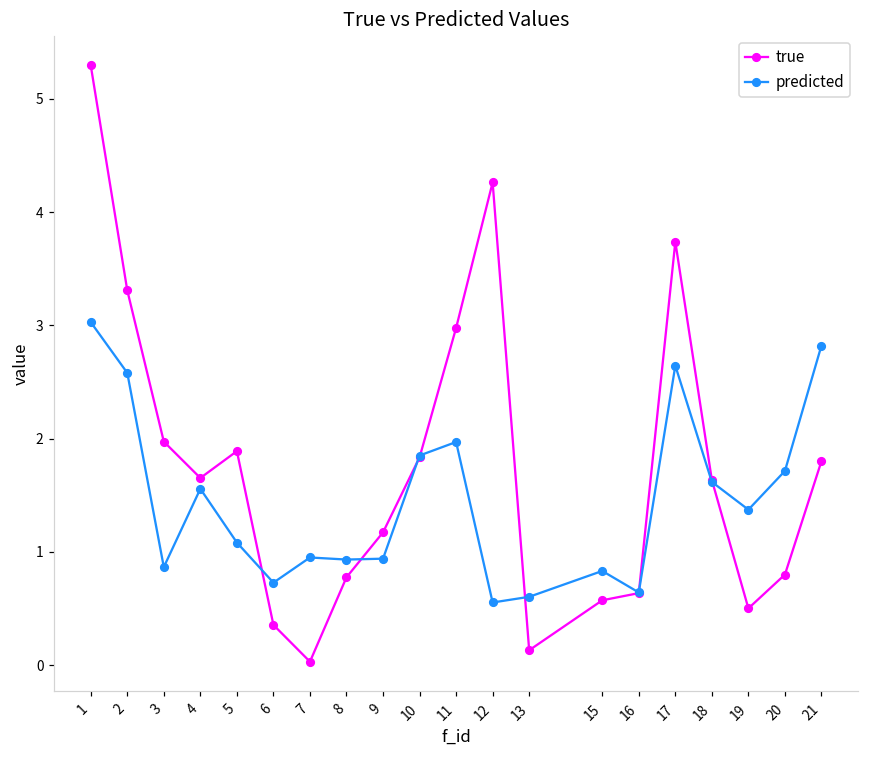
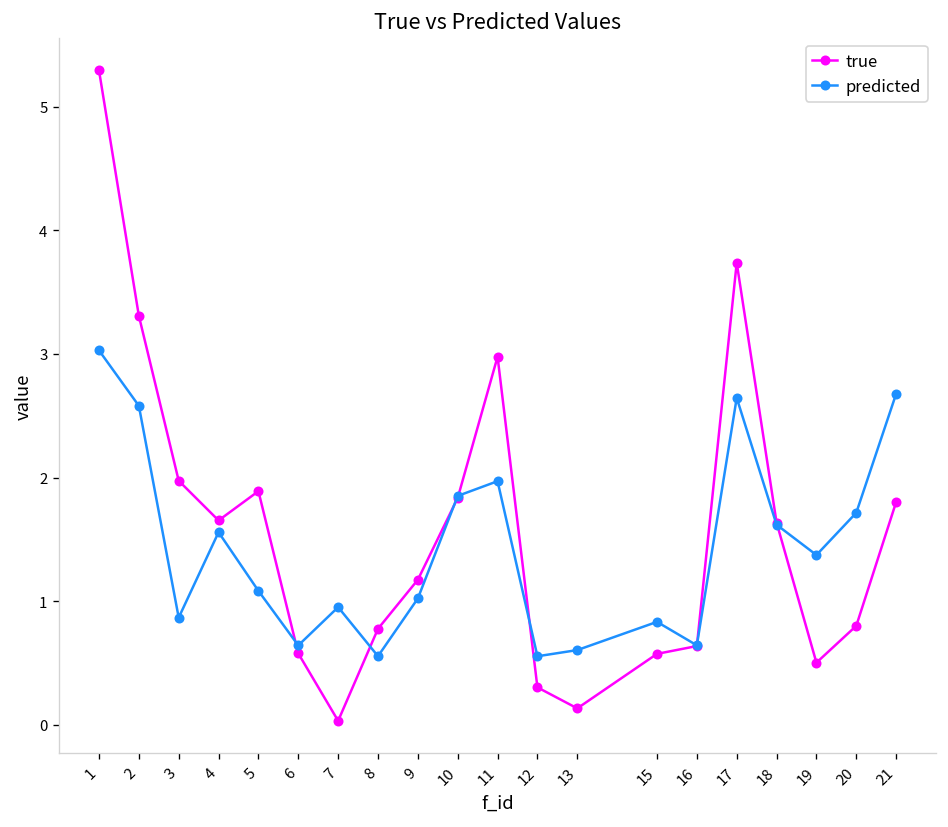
true, 6: 0.36 -> 0.58
predicted, 6: 0.73 -> 0.64
predicted, 8: 0.93 -> 0.55
predicted, 9: 0.94 -> 1.02
true, 12: 4.26 -> 0.30
predicted, 21: 2.82 -> 2.68
